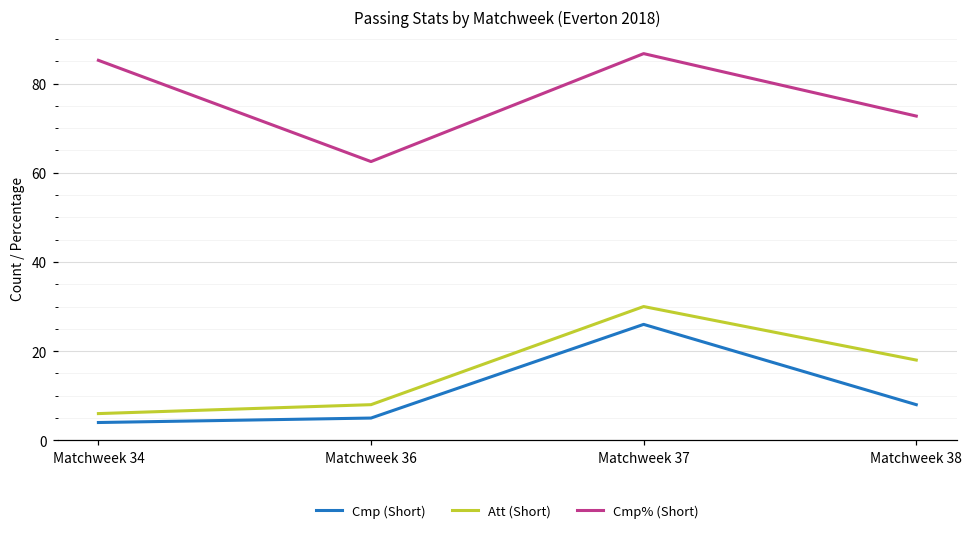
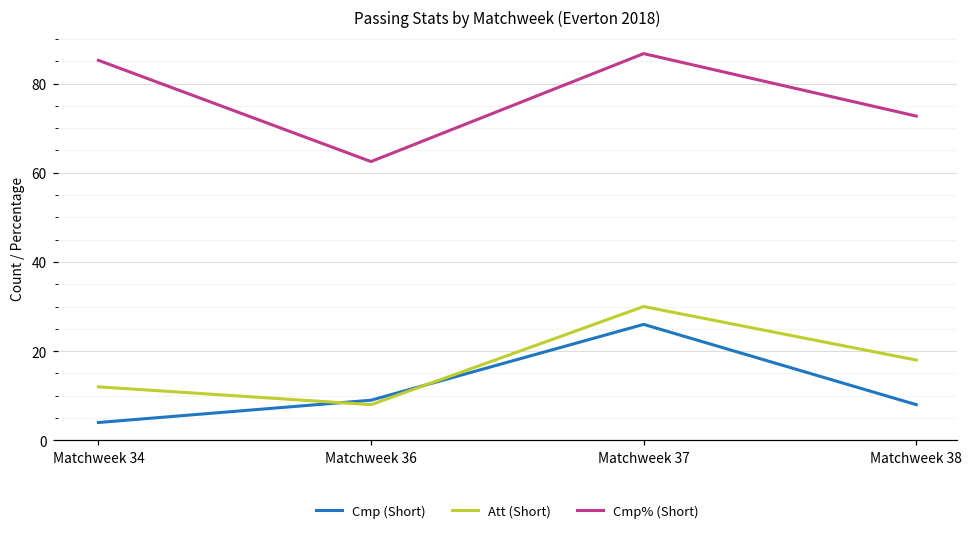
Att (Short), Matchweek 34: 6 -> 12
Cmp (Short), Matchweek 36: 5 -> 9
